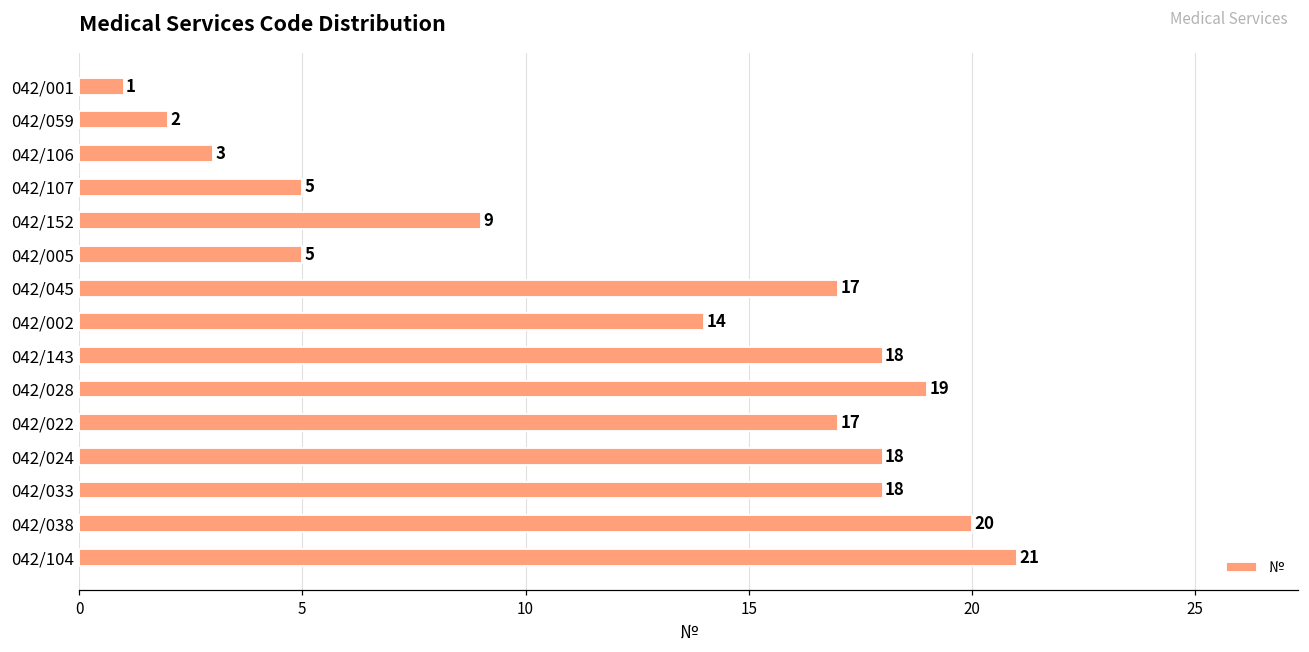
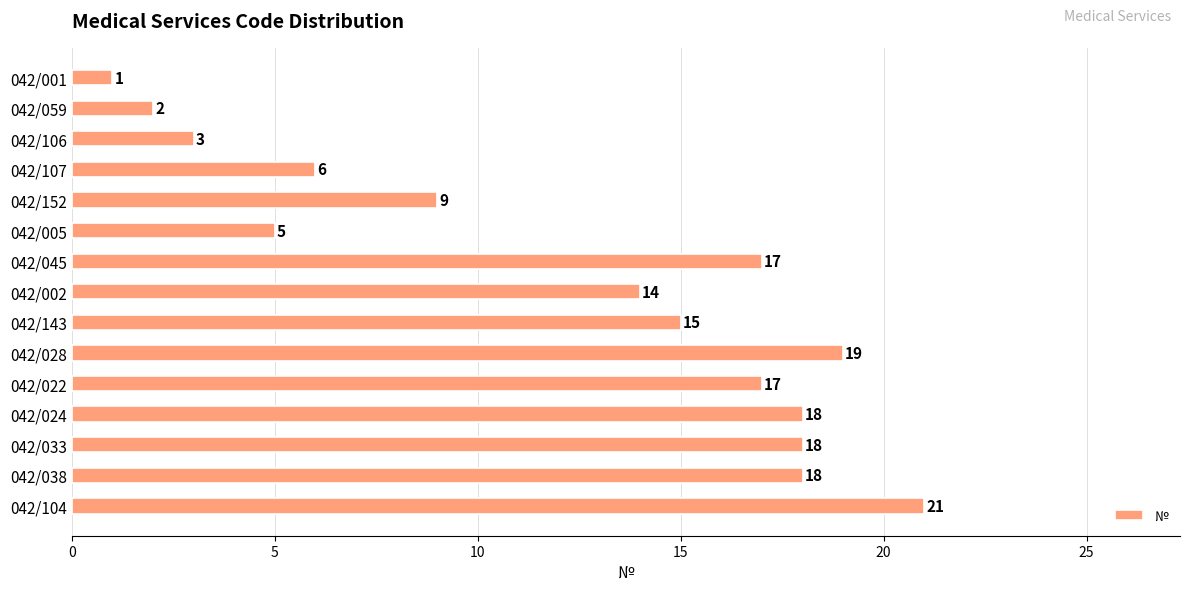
042/107: 5 -> 6
042/143: 18 -> 15
042/038: 20 -> 18
